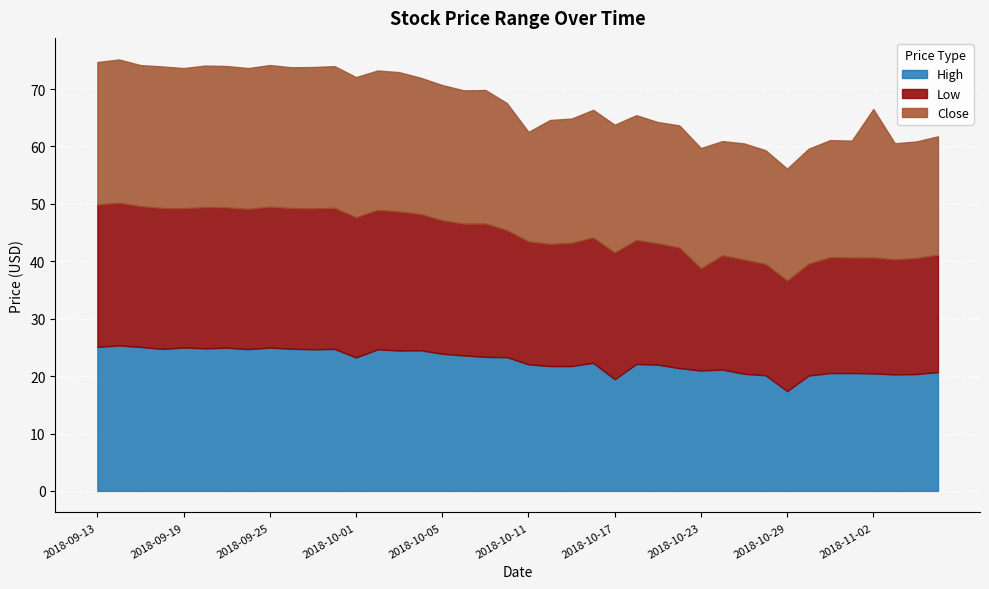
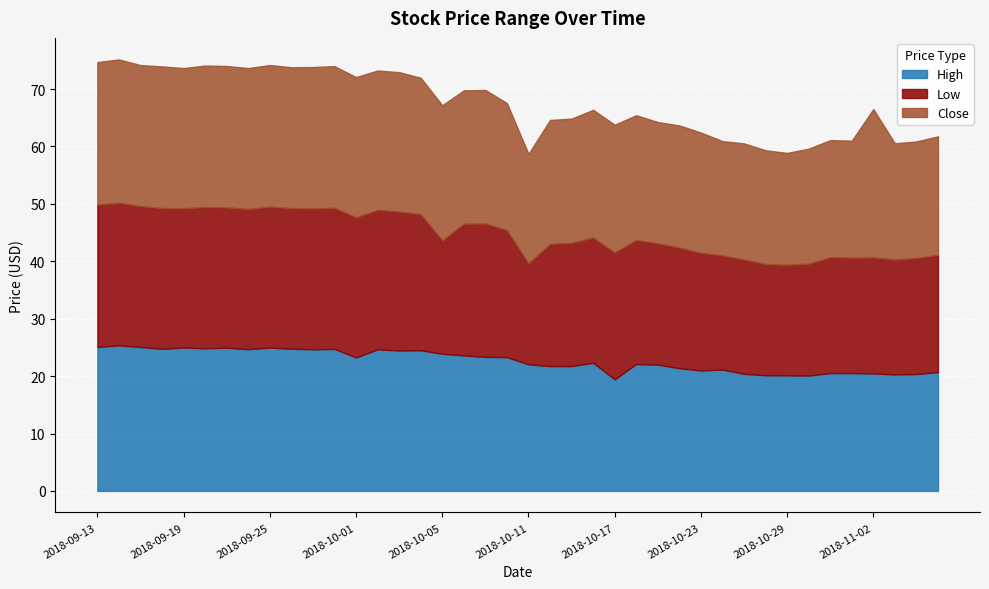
Low, 2018-10-05: 23 -> 20
Low, 2018-10-11: 21 -> 18
Low, 2018-10-23: 18 -> 21
High, 2018-10-29: 17 -> 20
